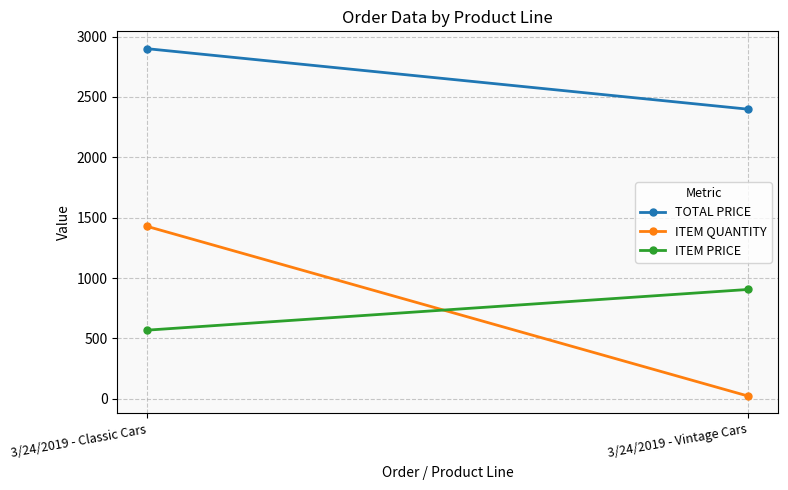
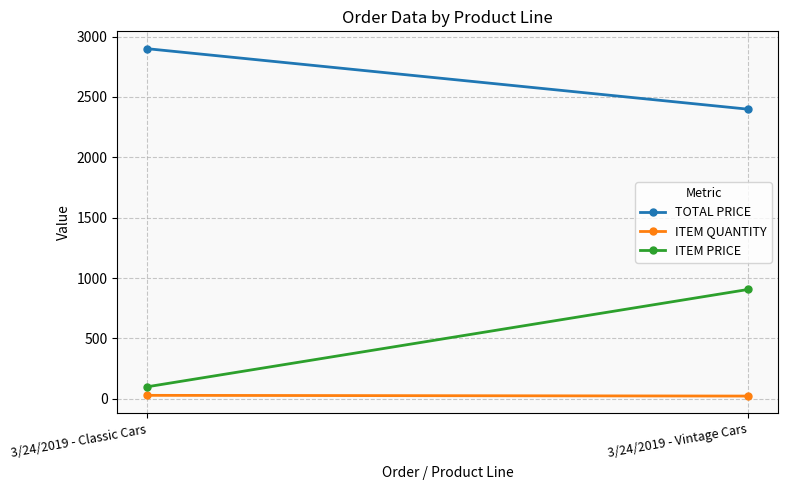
ITEM QUANTITY, 3/24/2019 - Classic Cars: 1430 -> 30
ITEM PRICE, 3/24/2019 - Classic Cars: 570 -> 100
